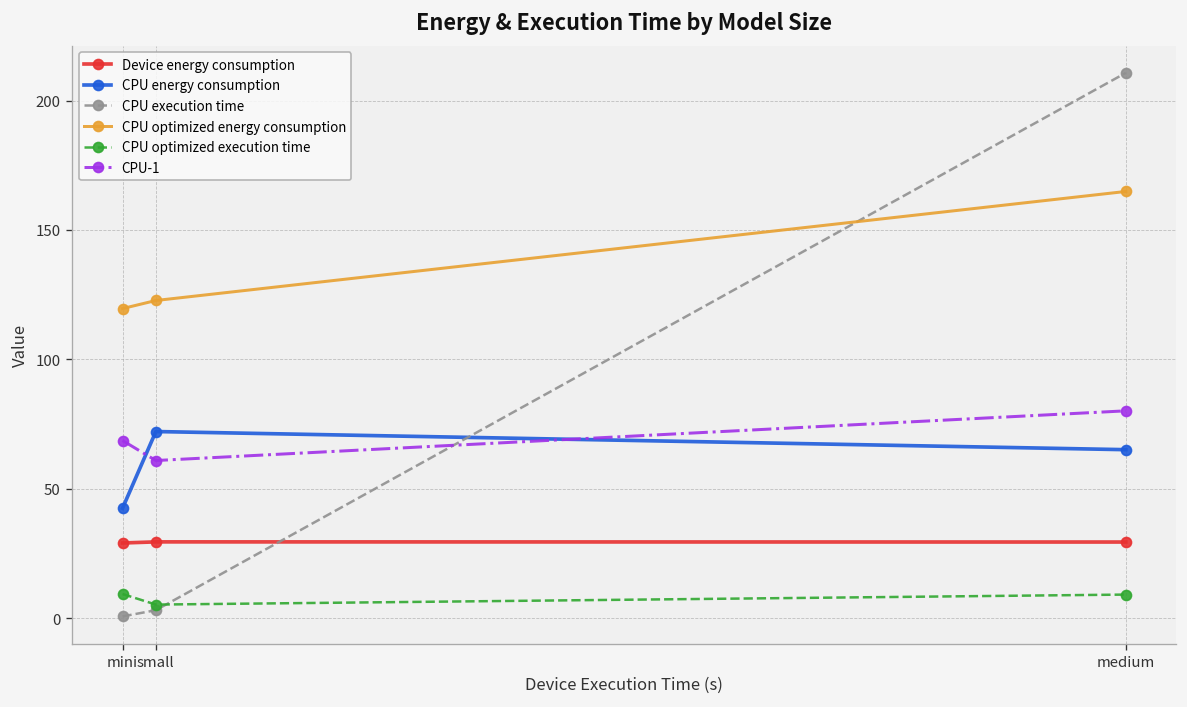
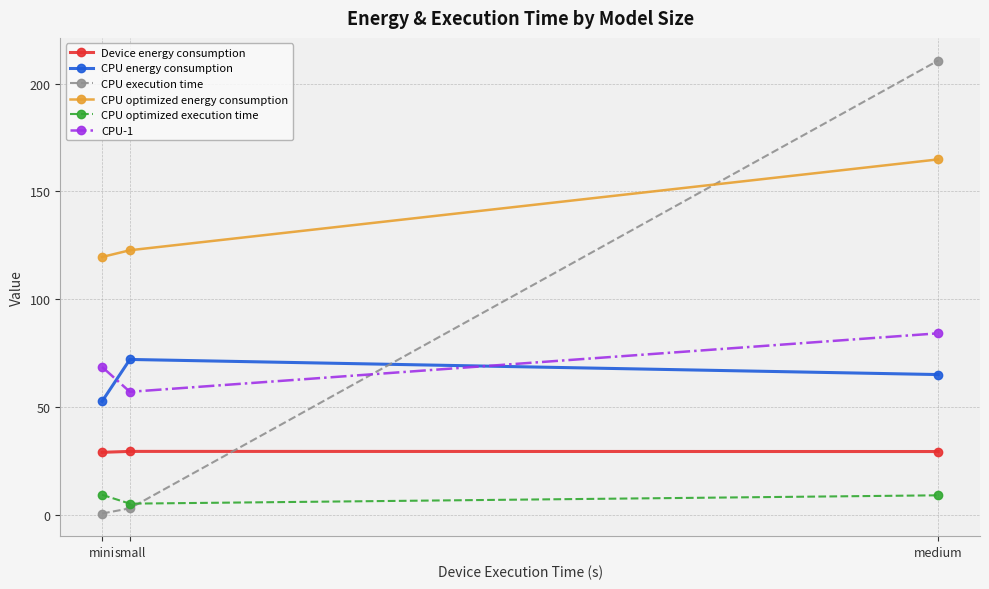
CPU energy consumption, mini: 42 -> 53
CPU-1, small: 61 -> 57
CPU-1, medium: 80 -> 84
